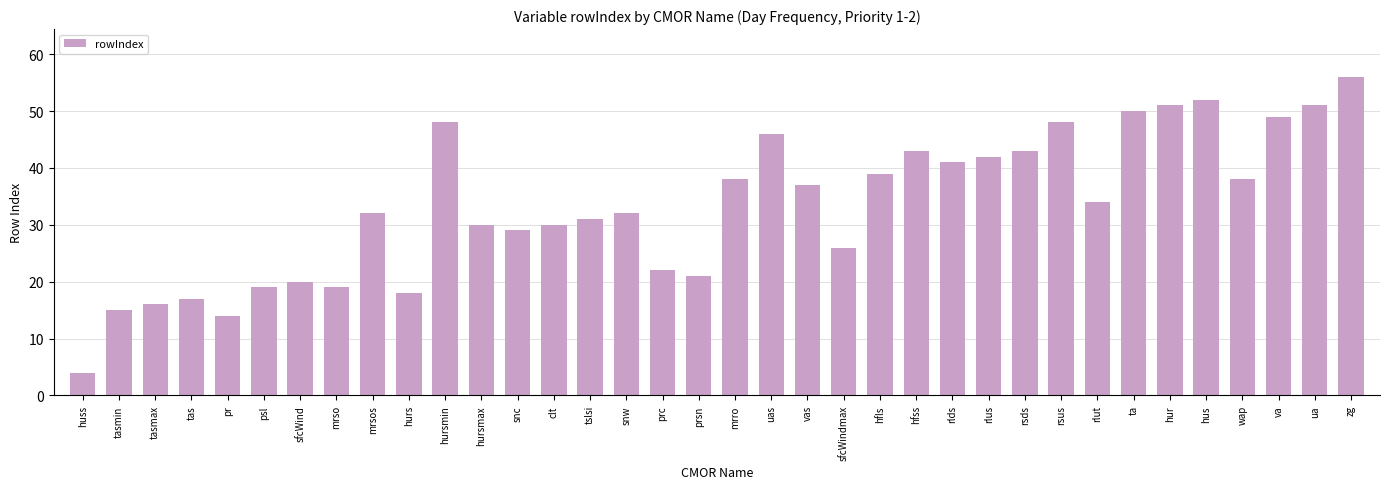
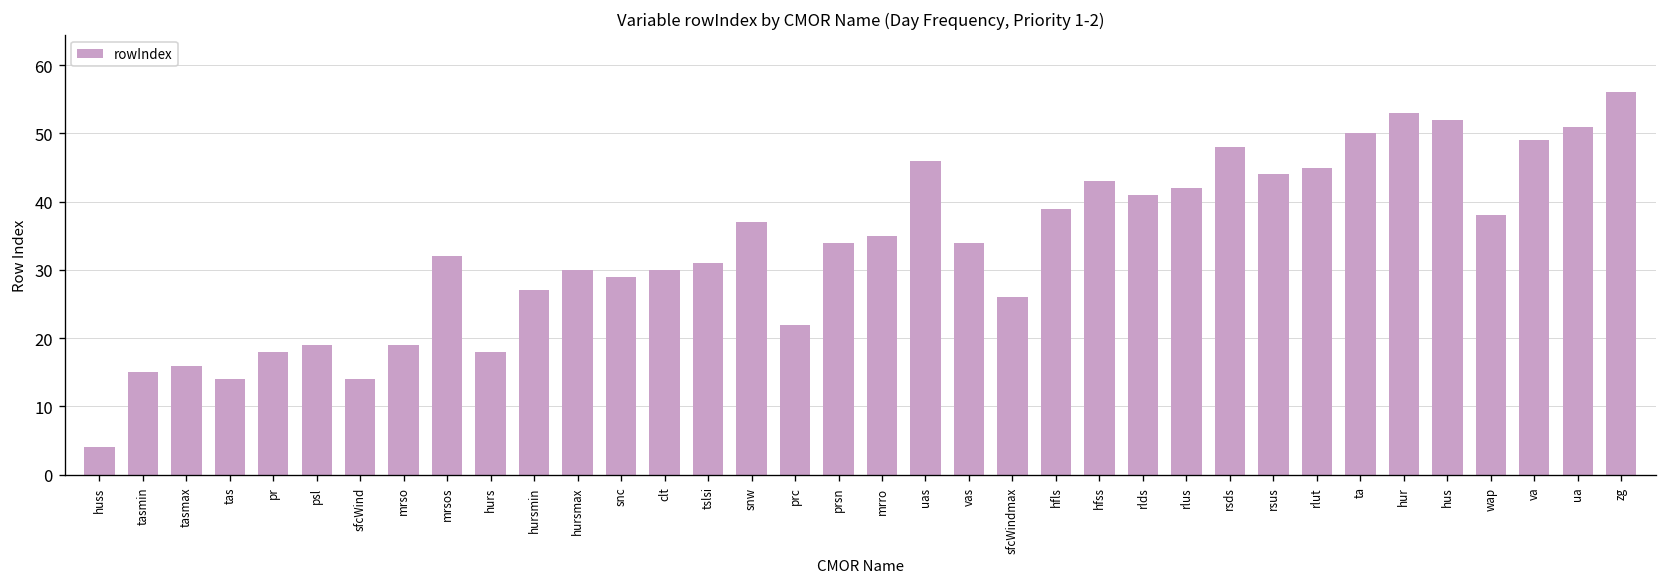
tas: 17 -> 14
pr: 14 -> 18
sfcWind: 20 -> 14
hursmin: 48 -> 27
snw: 32 -> 37
prsn: 21 -> 34
mrro: 38 -> 35
vas: 37 -> 34
rsds: 43 -> 48
rsus: 48 -> 44
rlut: 34 -> 45
hur: 51 -> 53
